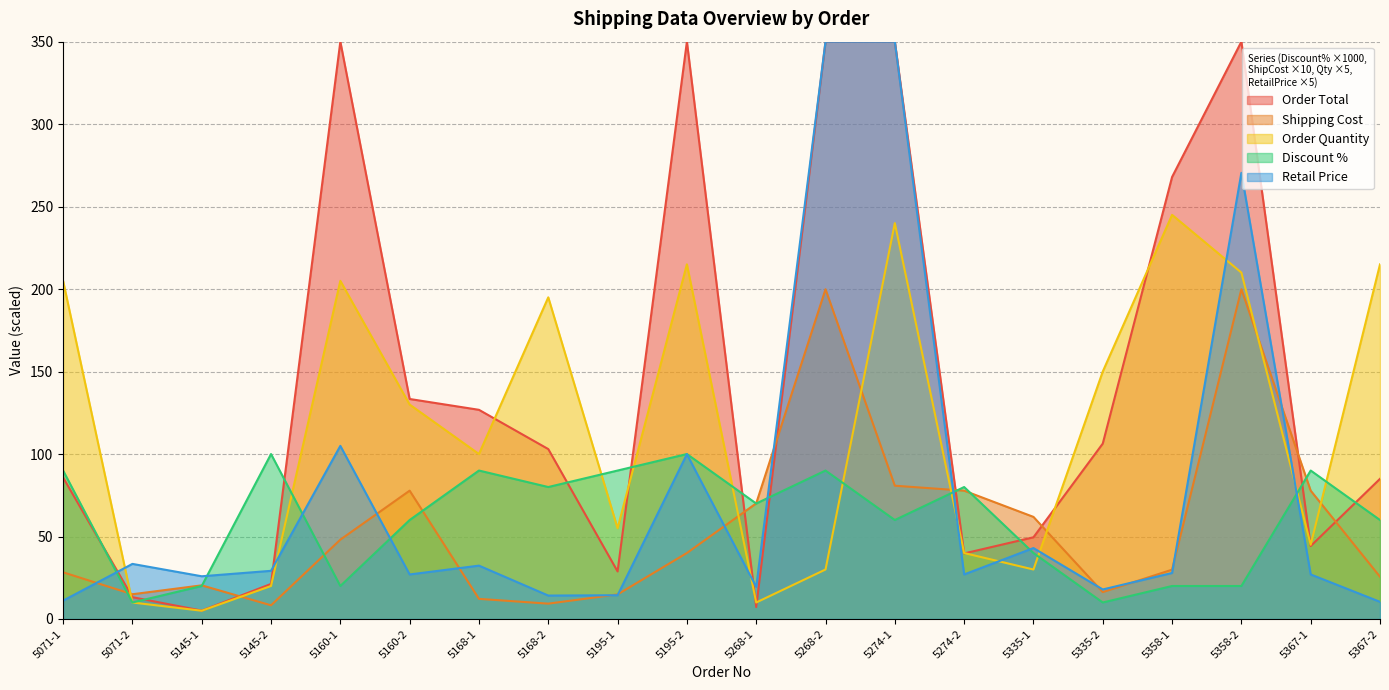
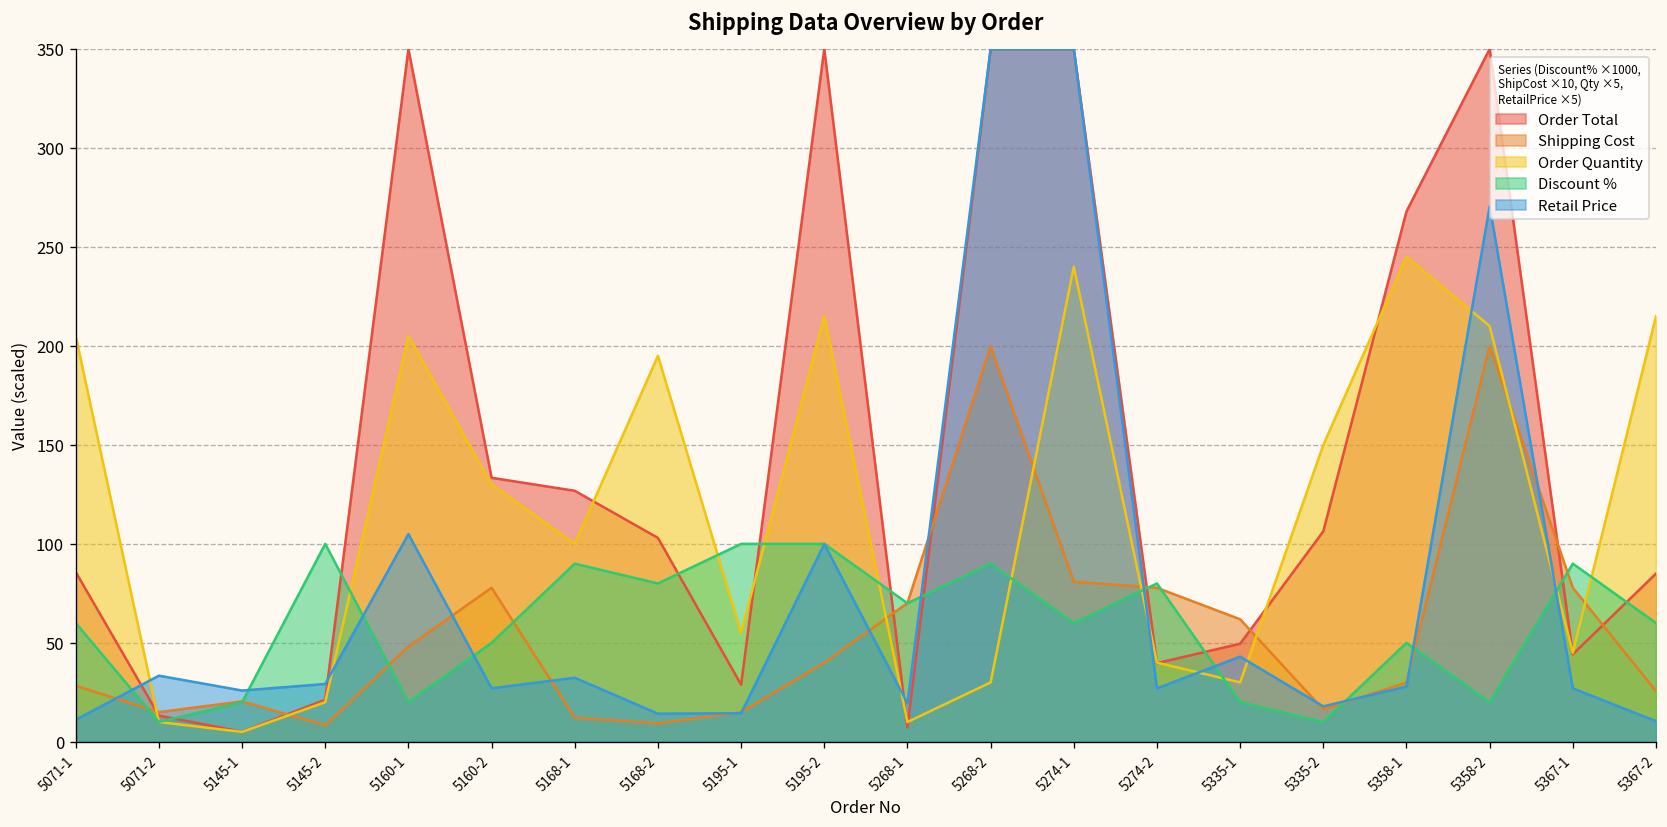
Discount %, 5071-1: 90 -> 60
Discount %, 5160-2: 60 -> 50
Discount %, 5195-1: 90 -> 100
Discount %, 5335-1: 40 -> 20
Discount %, 5358-1: 20 -> 50
